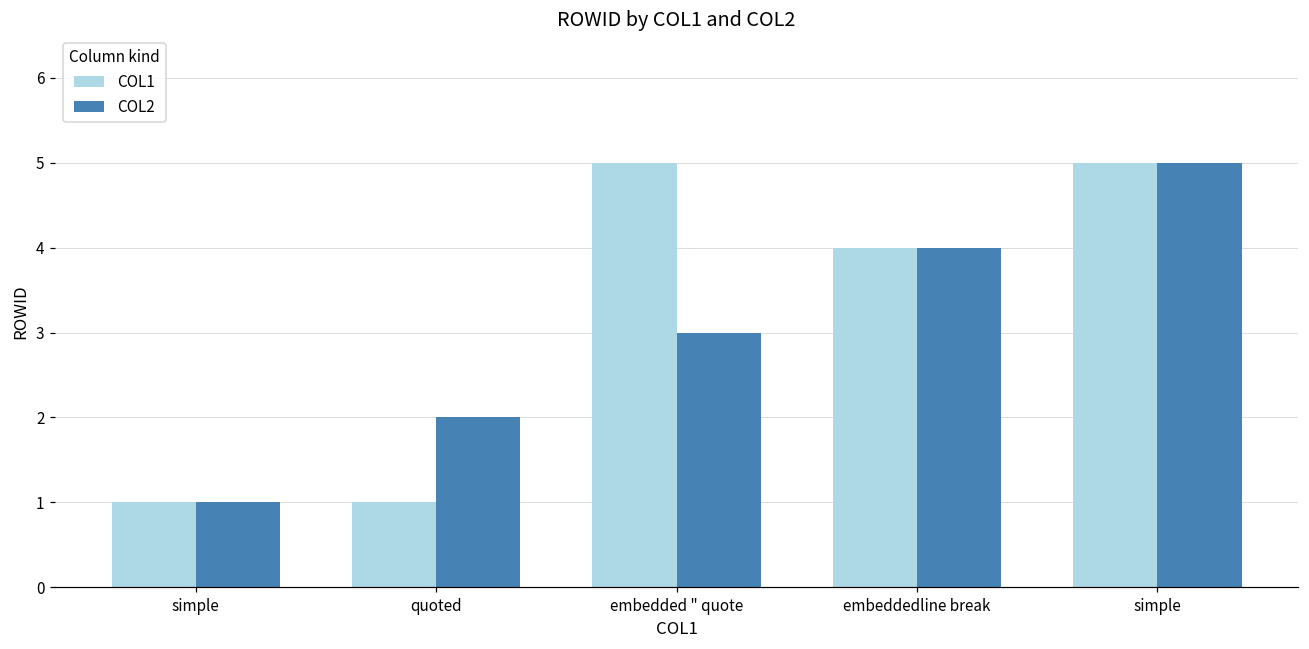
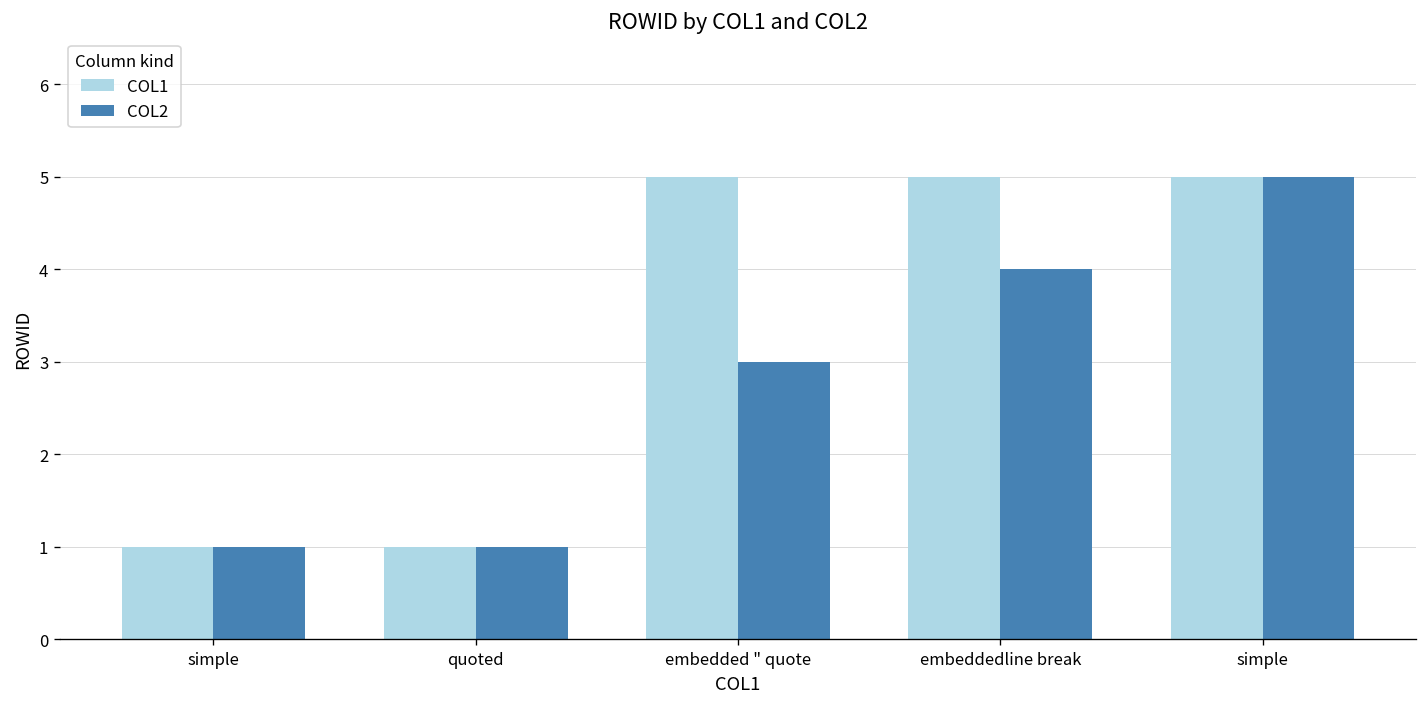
COL2, quoted: 2 -> 1
COL1, embeddedline break: 4 -> 5
